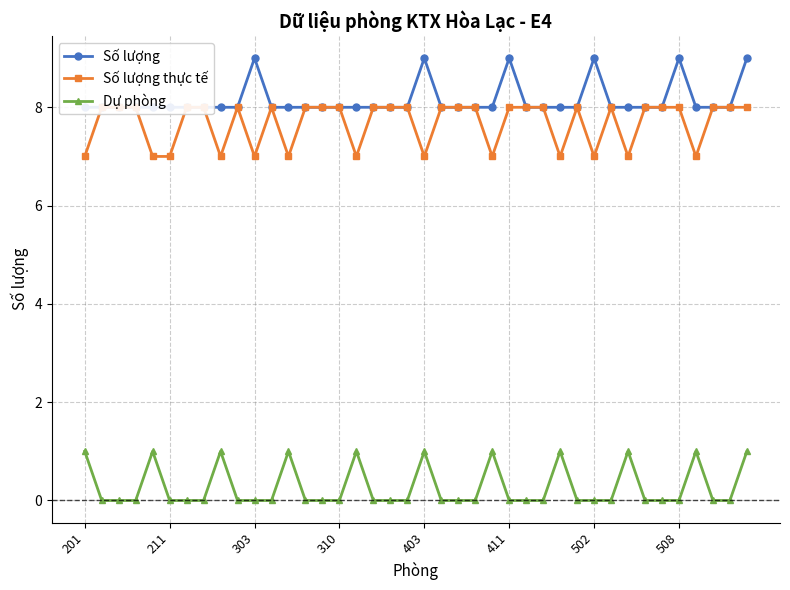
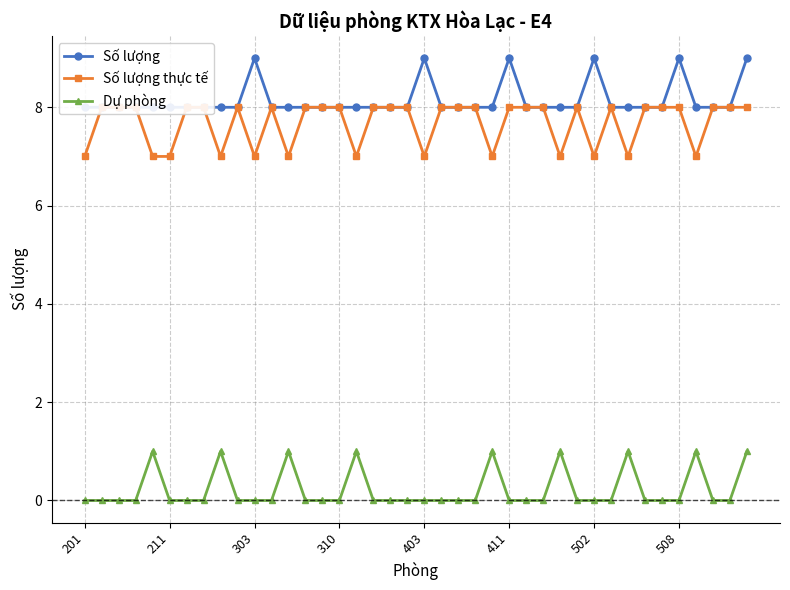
Dự phòng, 201: 1 -> 0
Dự phòng, 403: 1 -> 0
